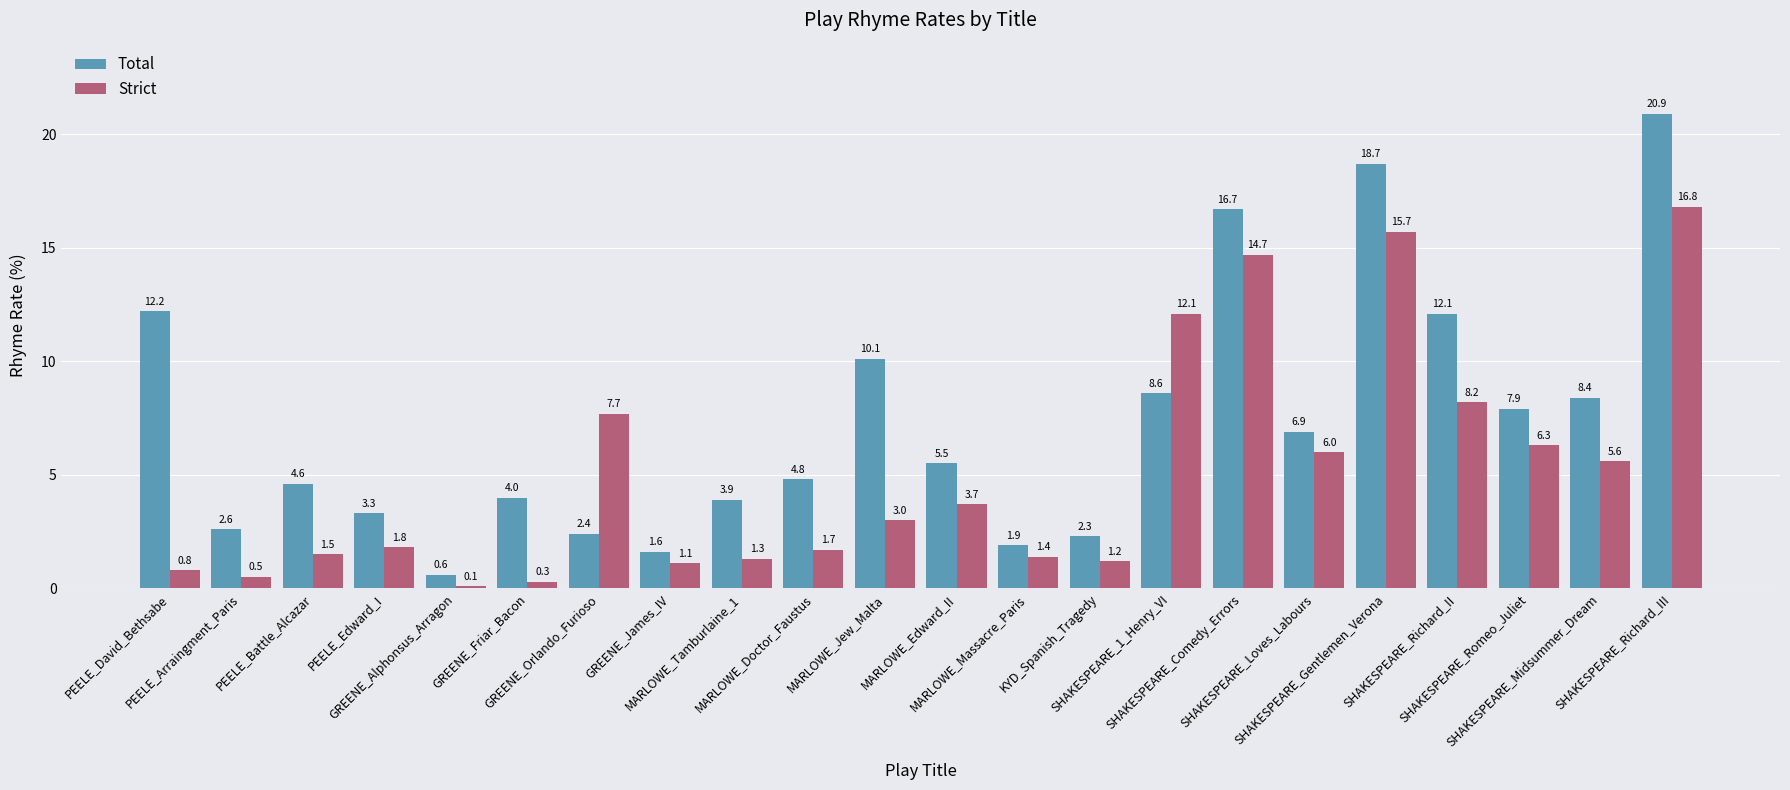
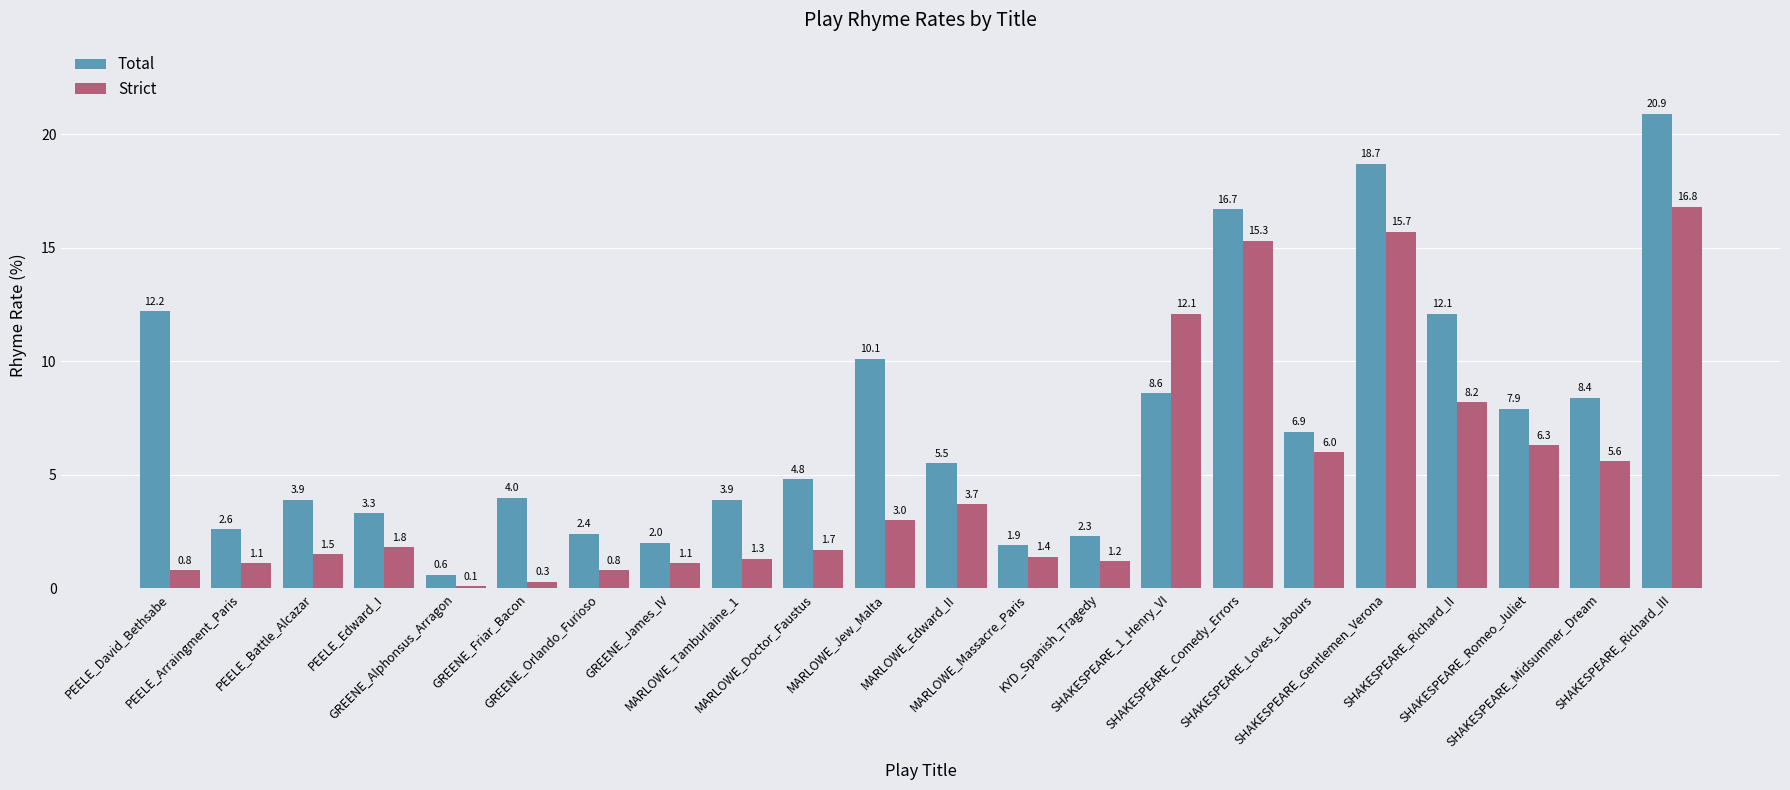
Strict, PEELE_Arraingment_Paris: 0.5 -> 1.1
Total, PEELE_Battle_Alcazar: 4.6 -> 3.9
Strict, GREENE_Orlando_Furioso: 7.7 -> 0.8
Total, GREENE_James_IV: 1.6 -> 2.0
Strict, SHAKESPEARE_Comedy_Errors: 14.7 -> 15.3
